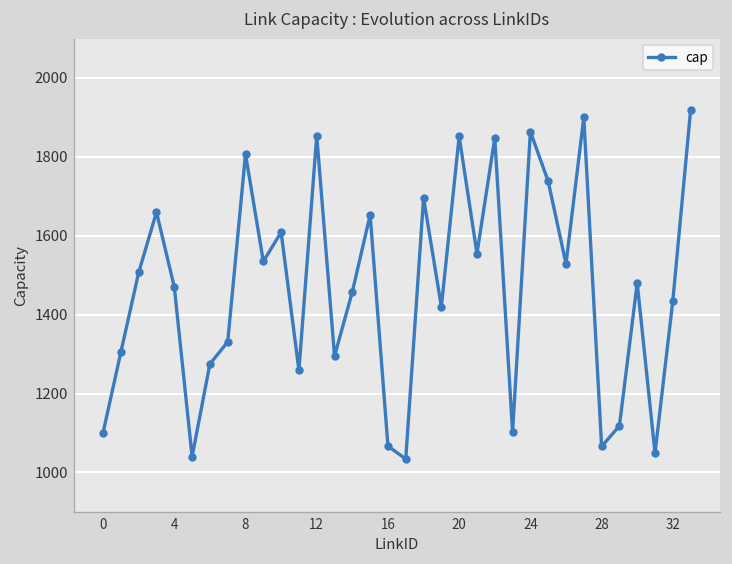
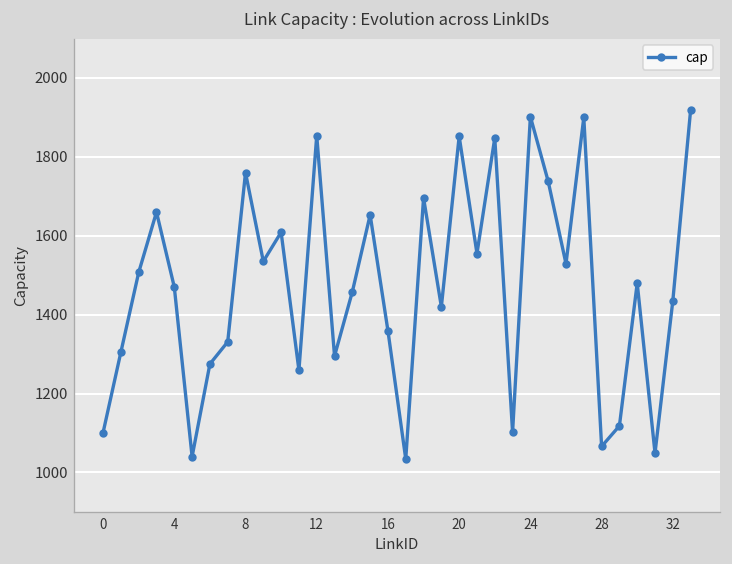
8: 1810 -> 1760
16: 1070 -> 1360
24: 1860 -> 1900
